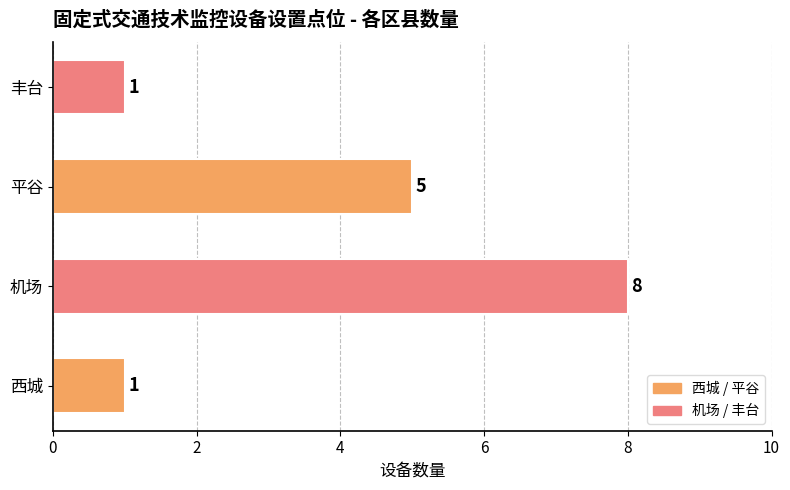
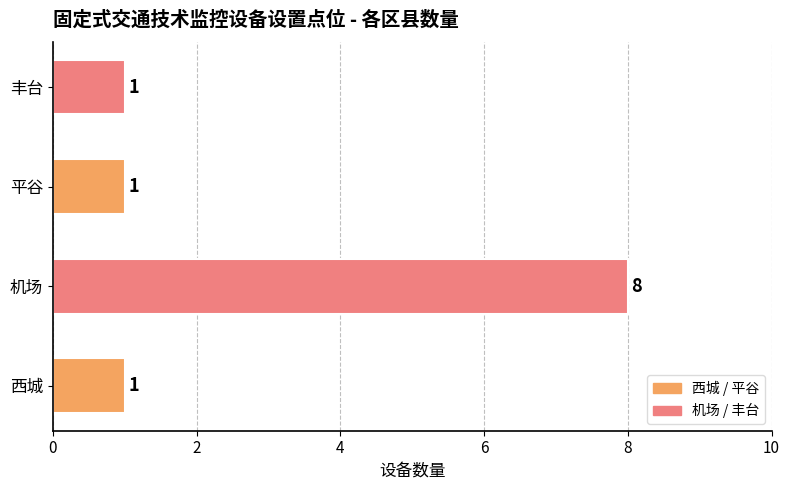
平谷: 5 -> 1
